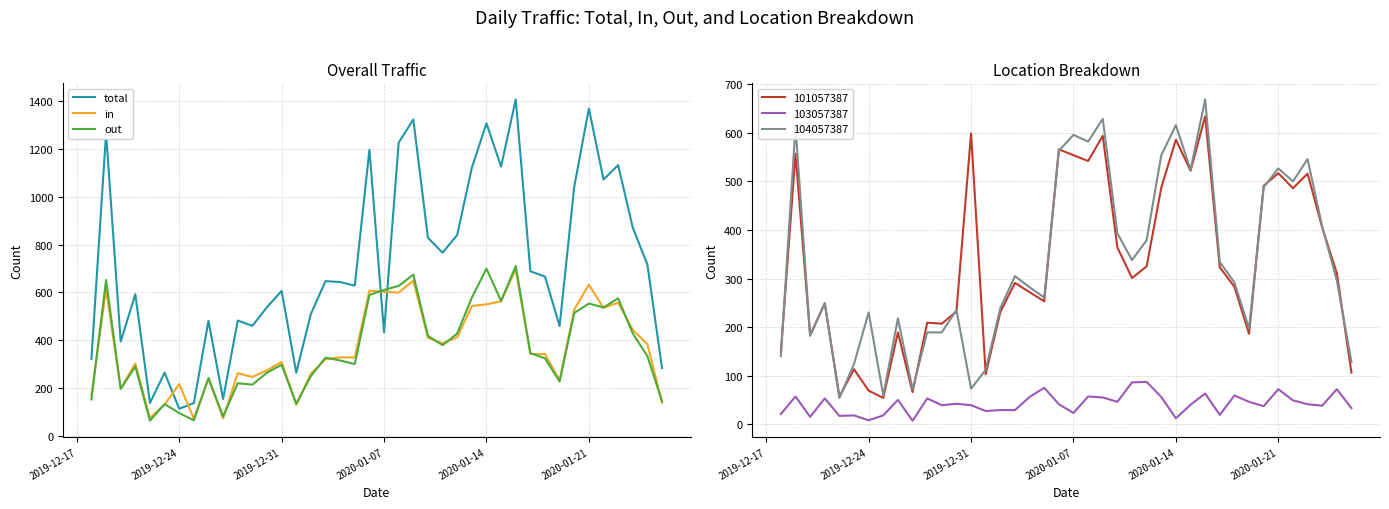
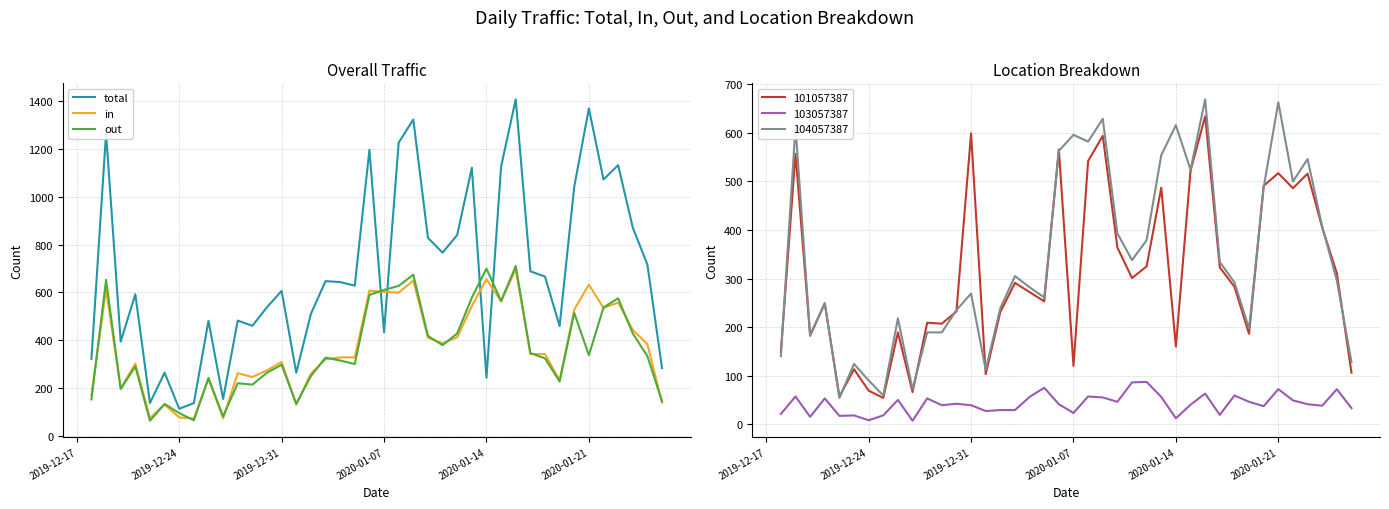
Overall Traffic, in, 2019-12-24: 220 -> 80
Overall Traffic, total, 2020-01-14: 1310 -> 240
Overall Traffic, in, 2020-01-14: 550 -> 660
Overall Traffic, out, 2020-01-21: 550 -> 340
Location Breakdown, 104057387, 2019-12-24: 230 -> 90
Location Breakdown, 104057387, 2019-12-31: 70 -> 270
Location Breakdown, 101057387, 2020-01-07: 550 -> 120
Location Breakdown, 101057387, 2020-01-14: 590 -> 160
Location Breakdown, 104057387, 2020-01-21: 530 -> 660
